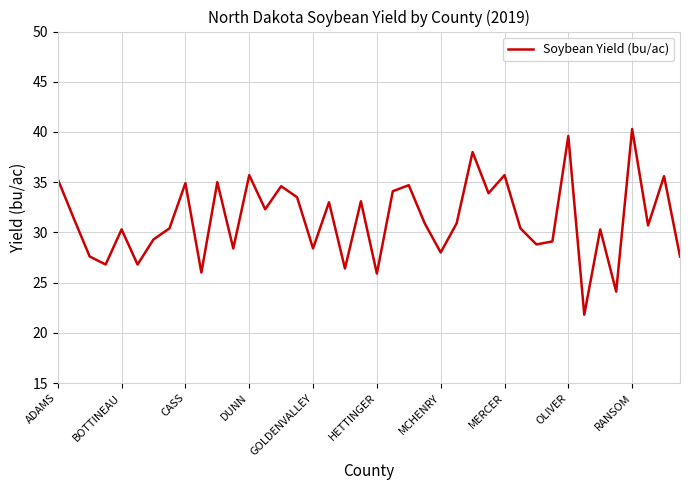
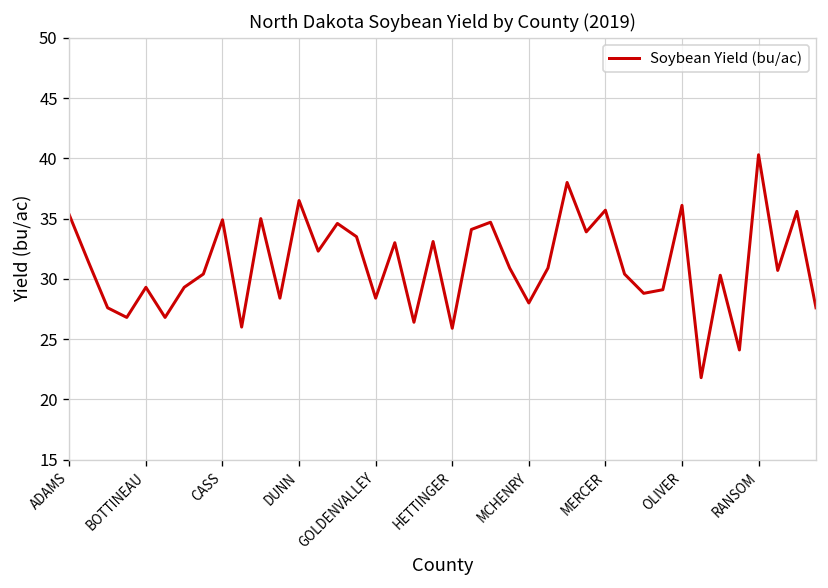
BOTTINEAU: 30.3 -> 29.3
DUNN: 35.7 -> 36.5
OLIVER: 39.6 -> 36.1
